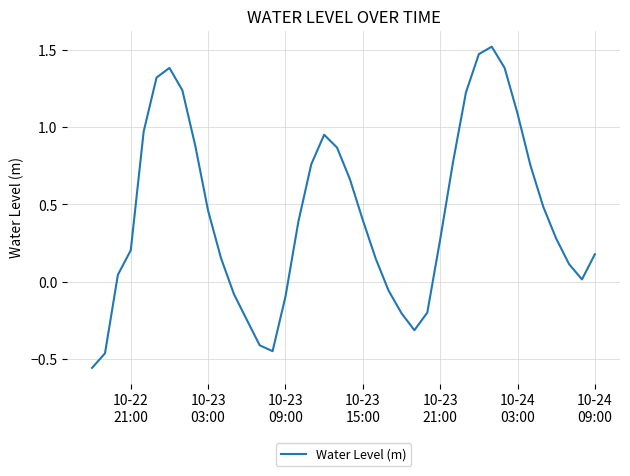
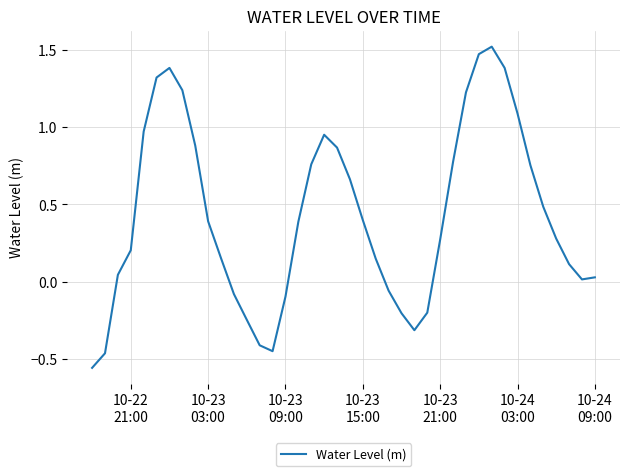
10-23 03:00: 0.46 -> 0.39
10-24 09:00: 0.18 -> 0.03
